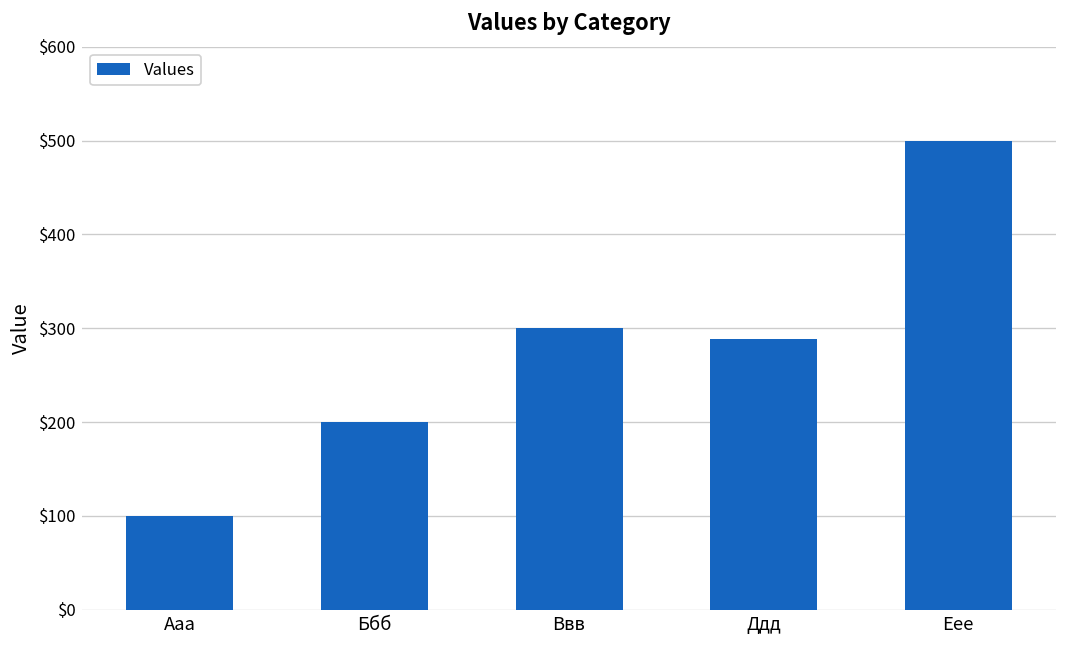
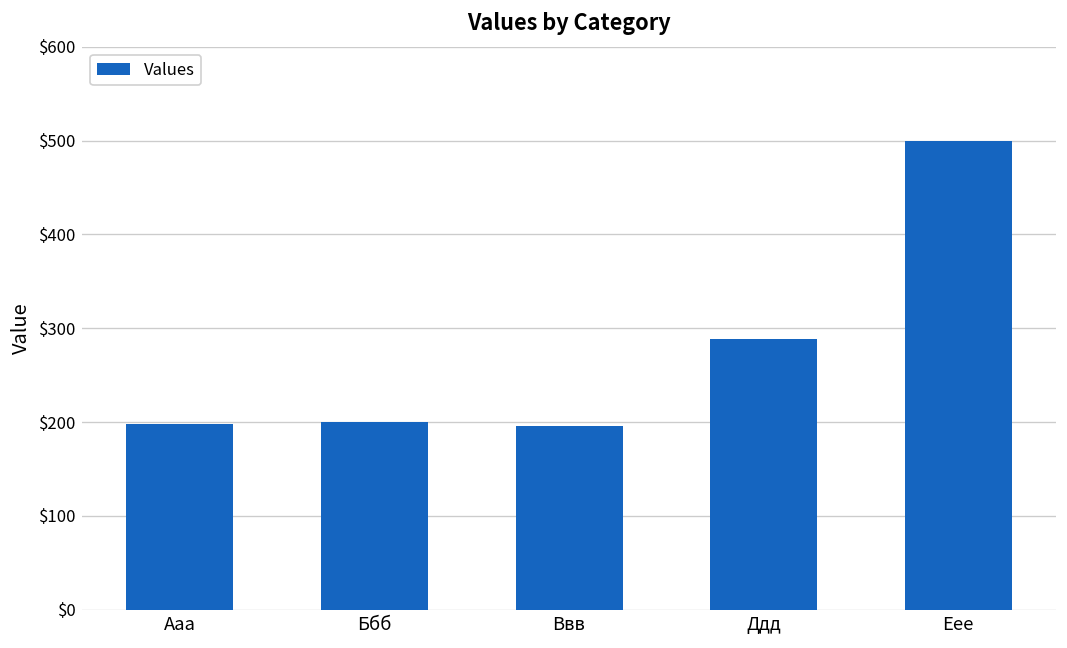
Ааа: $100 -> $200
Ввв: $300 -> $200
